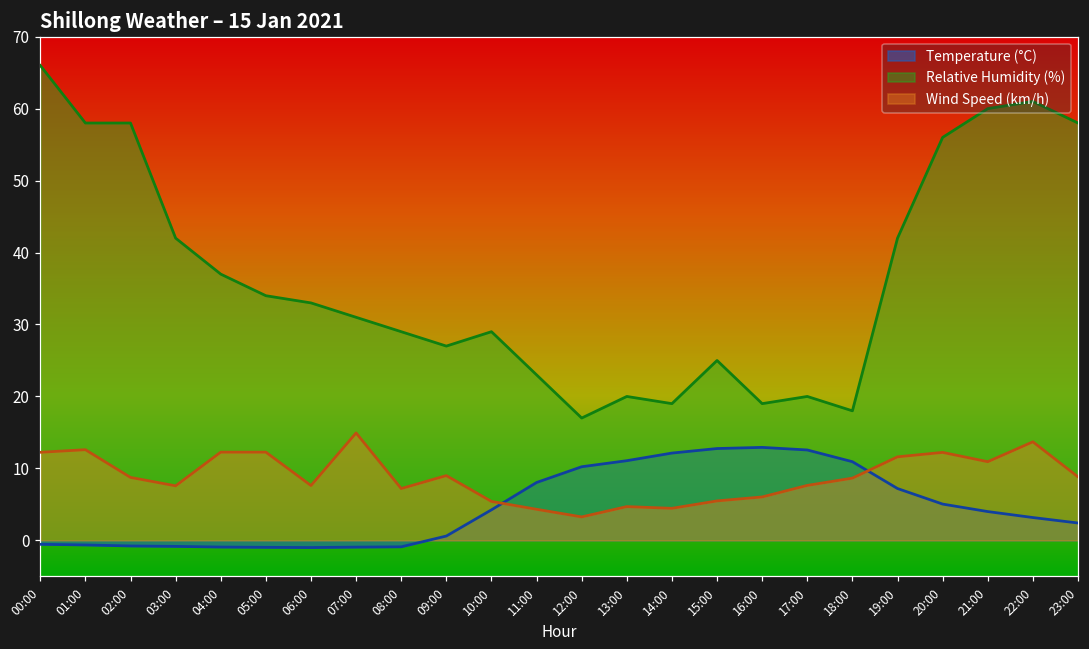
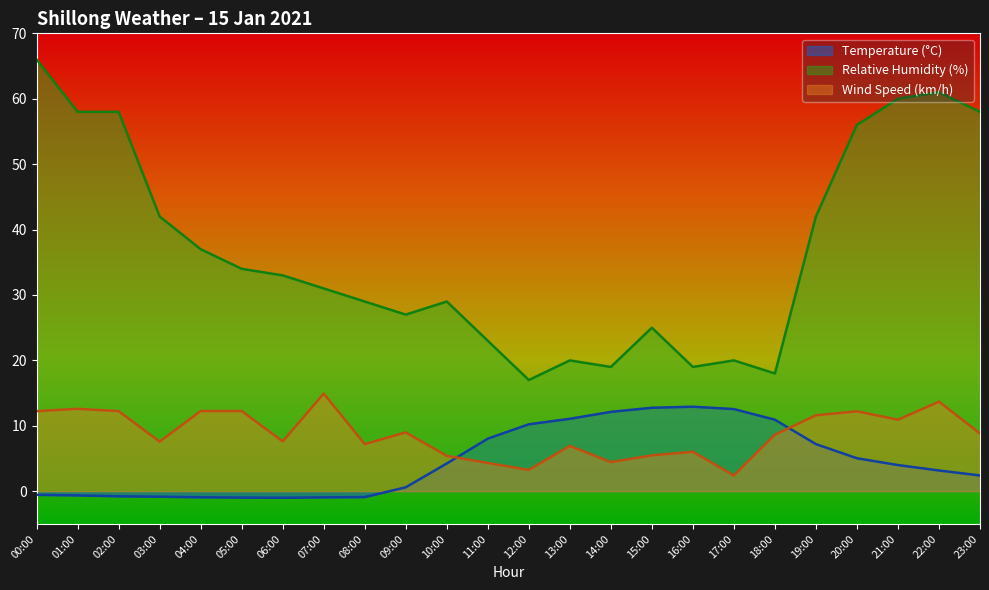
Wind Speed (km/h), 02:00: 9 -> 12
Wind Speed (km/h), 13:00: 5 -> 7
Wind Speed (km/h), 17:00: 8 -> 2
